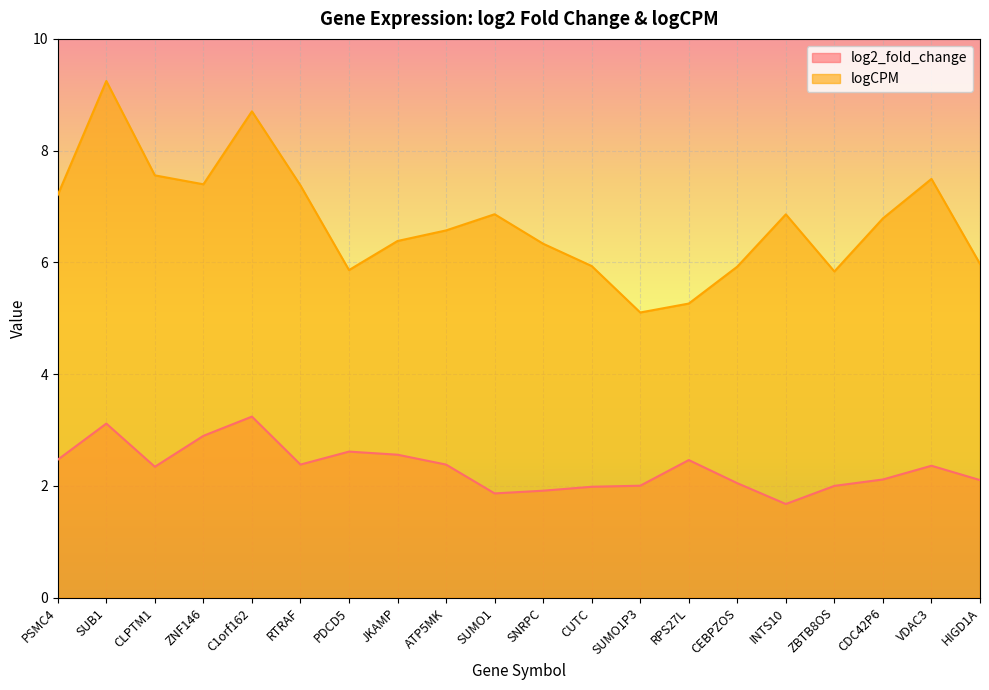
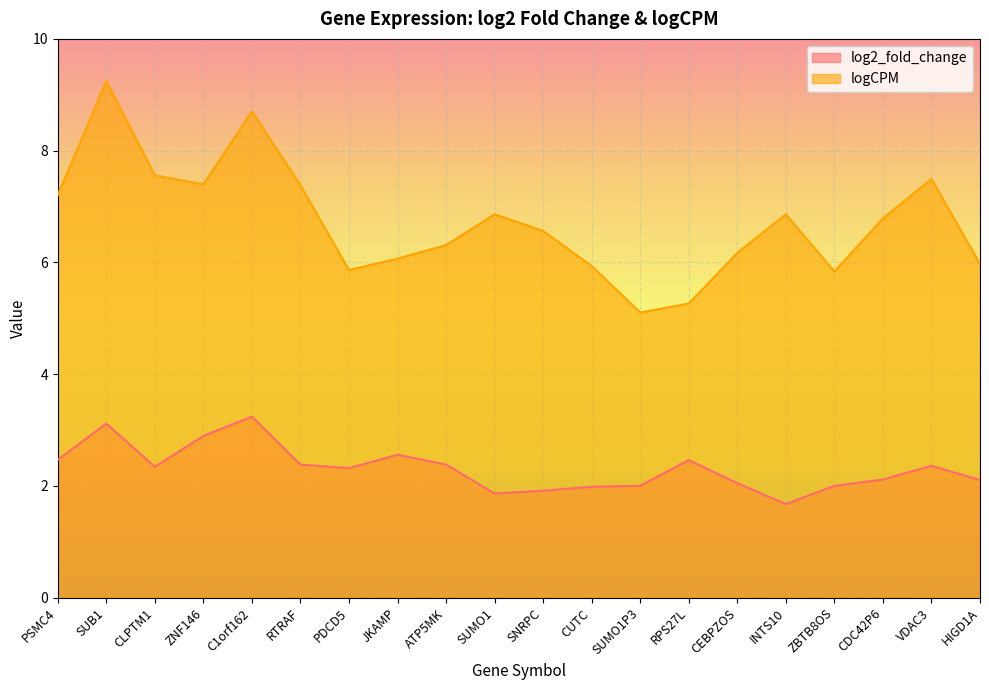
log2_fold_change, PDCD5: 2.6 -> 2.3
logCPM, JKAMP: 6.4 -> 6.1
logCPM, ATP5MK: 6.6 -> 6.3
logCPM, SNRPC: 6.3 -> 6.6
logCPM, CEBPZOS: 5.9 -> 6.2
